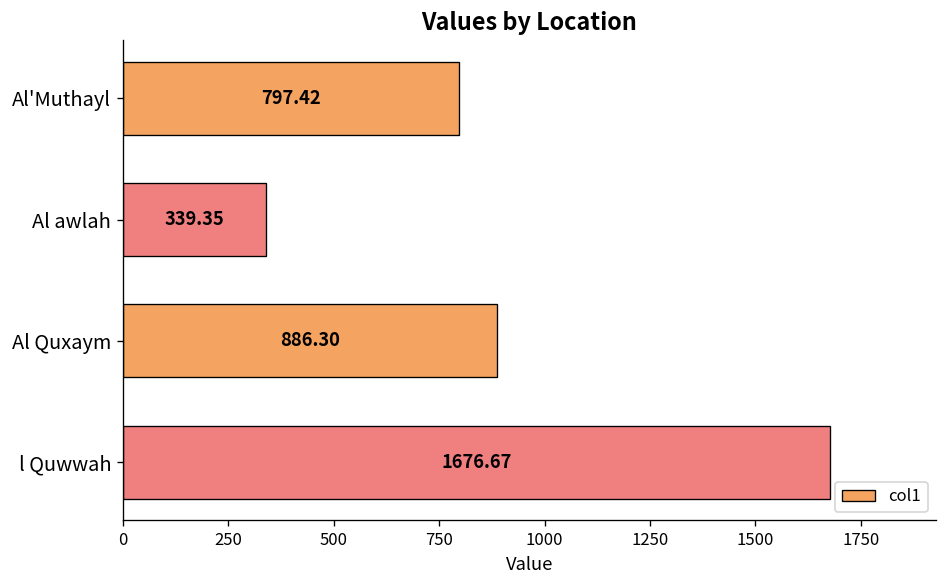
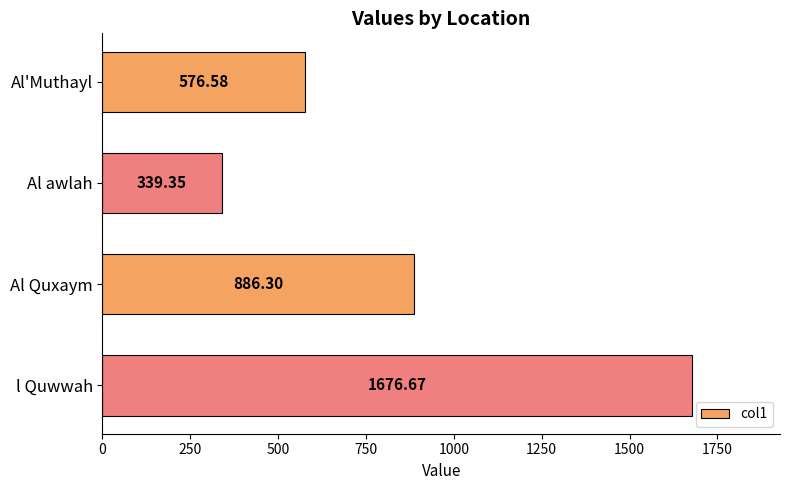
Al'Muthayl: 797.42 -> 576.58
